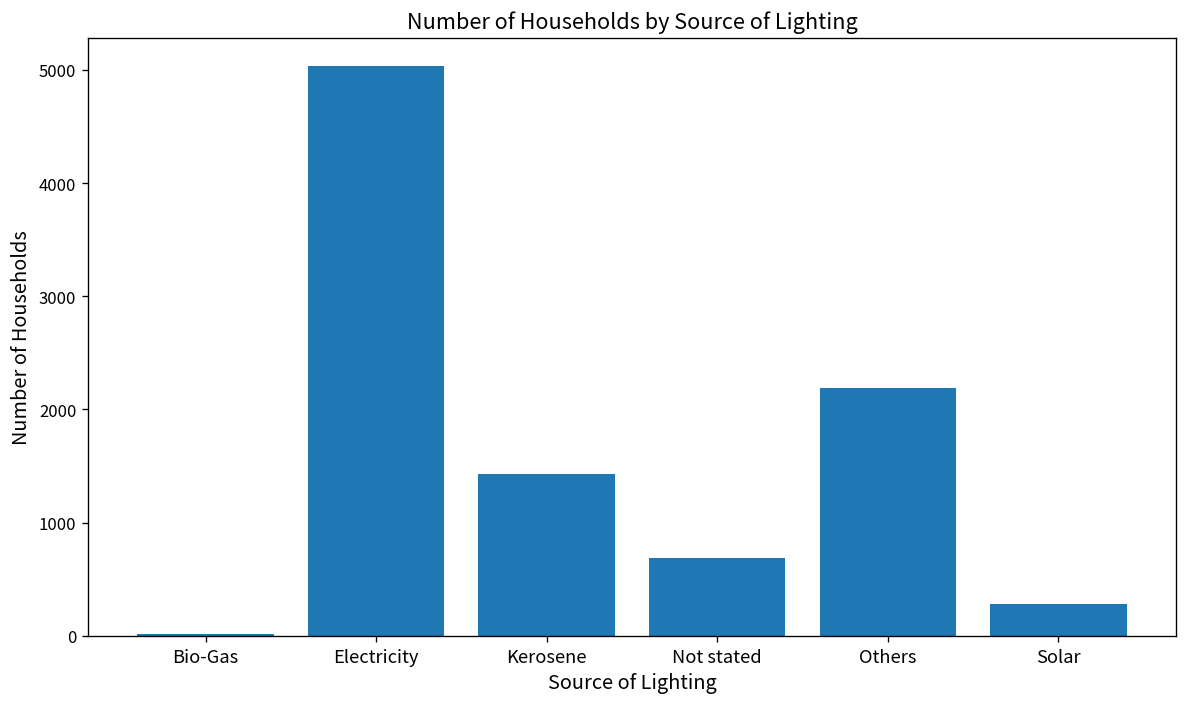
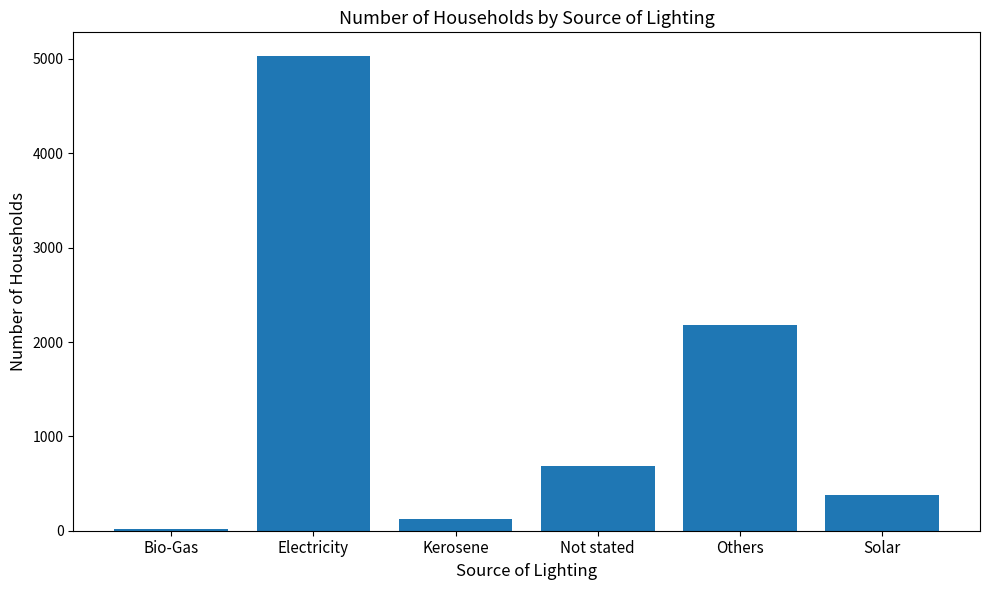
Kerosene: 1400 -> 100
Solar: 300 -> 400
